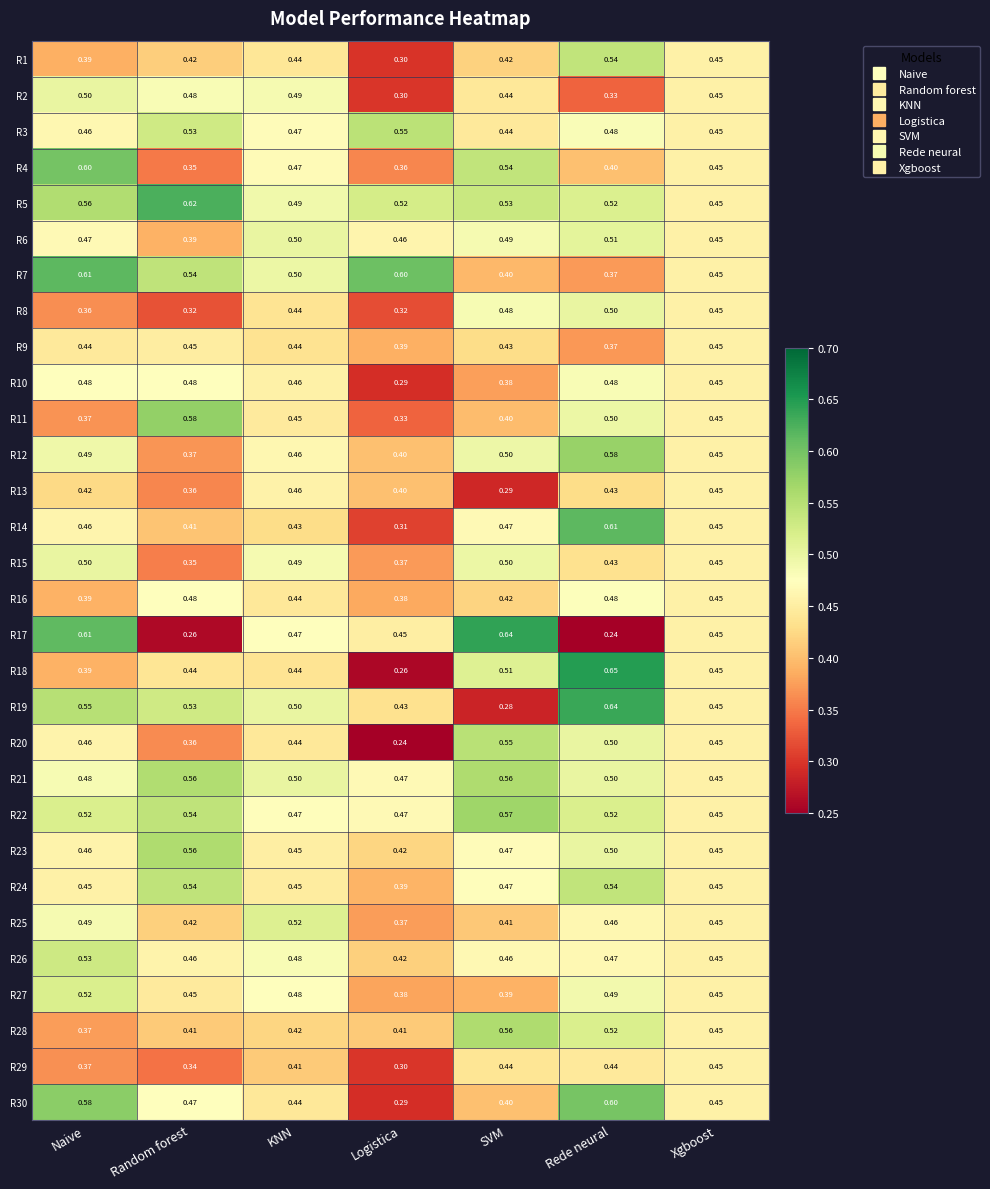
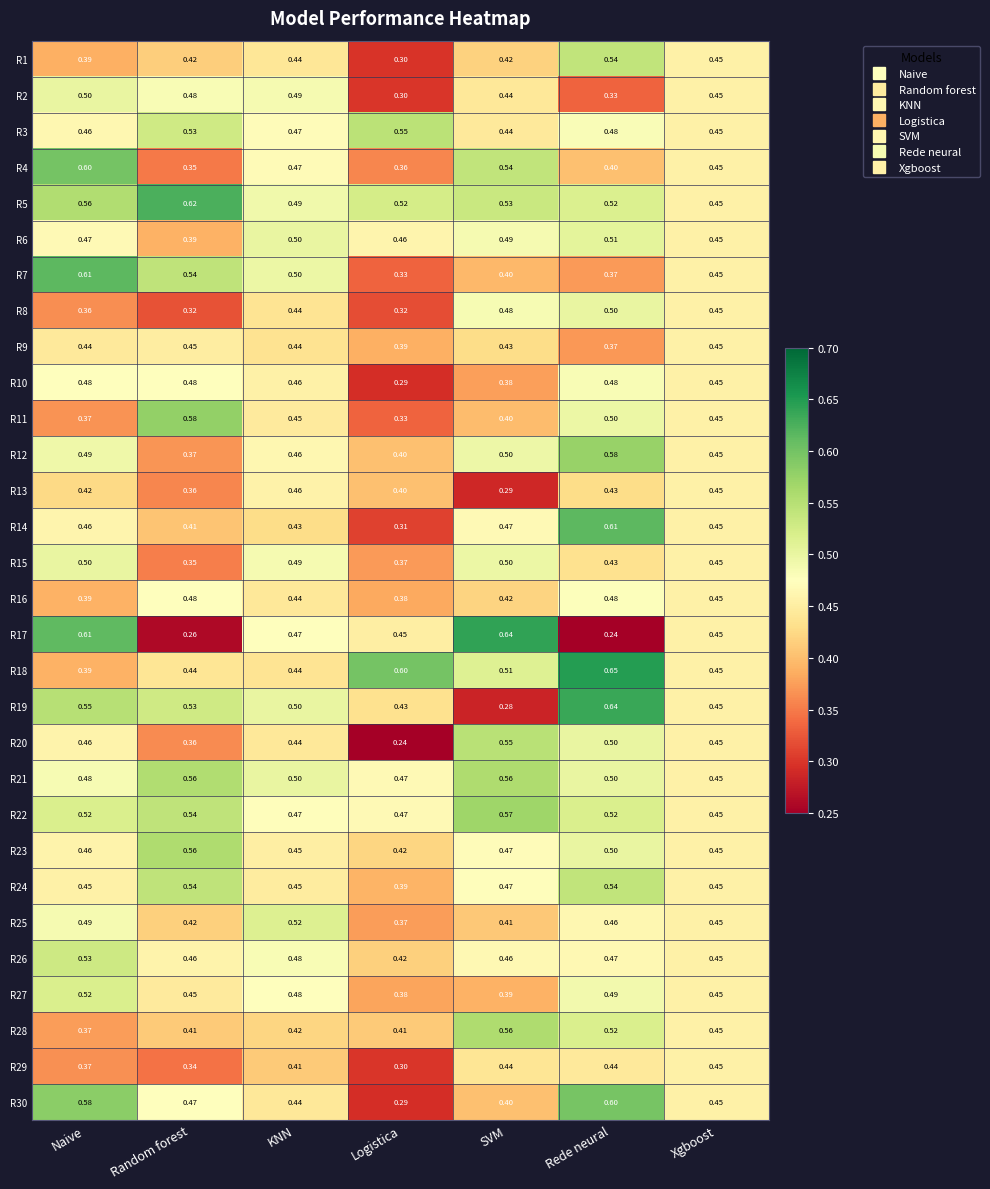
R7, Logistica: 0.60 -> 0.33
R18, Logistica: 0.26 -> 0.60
